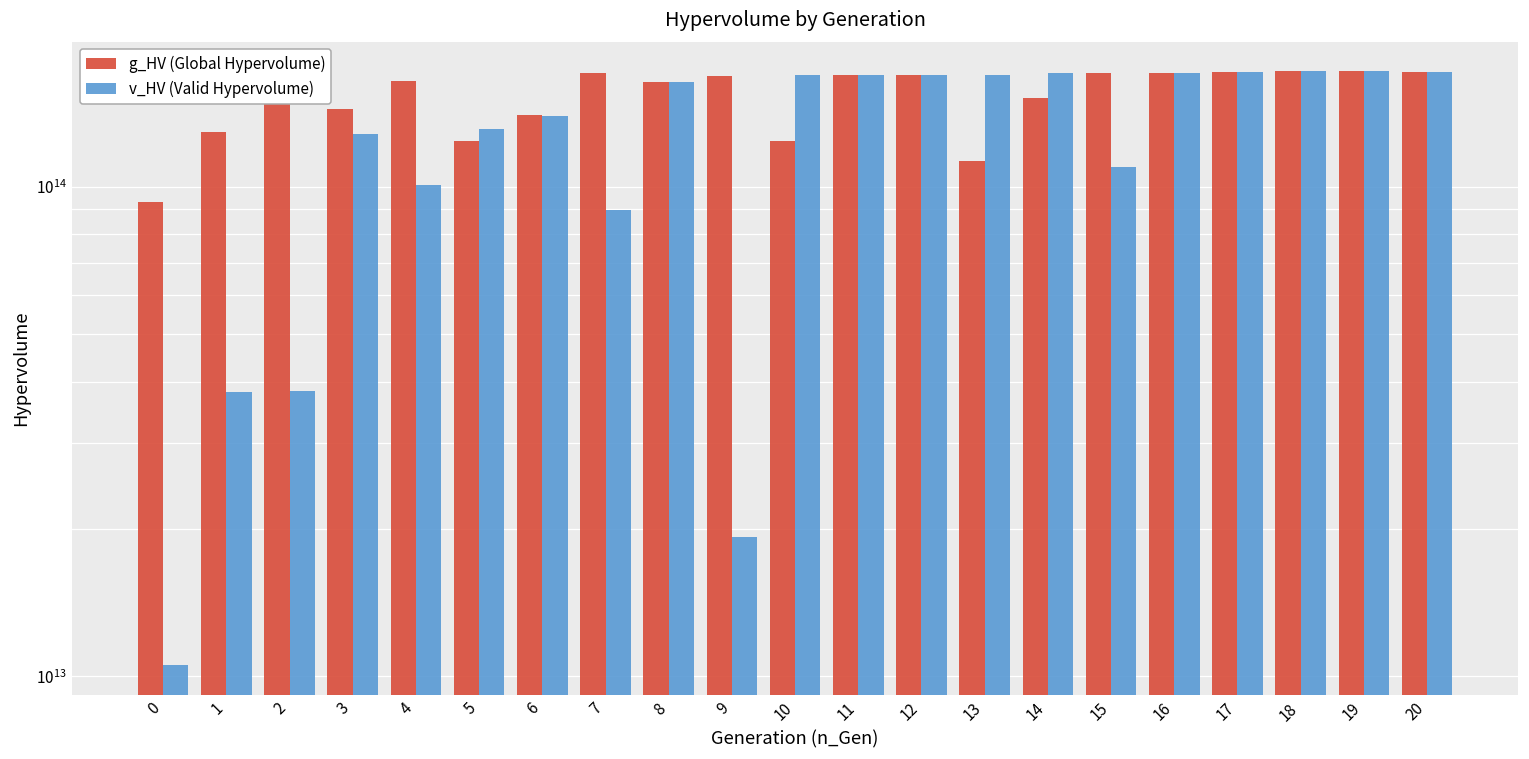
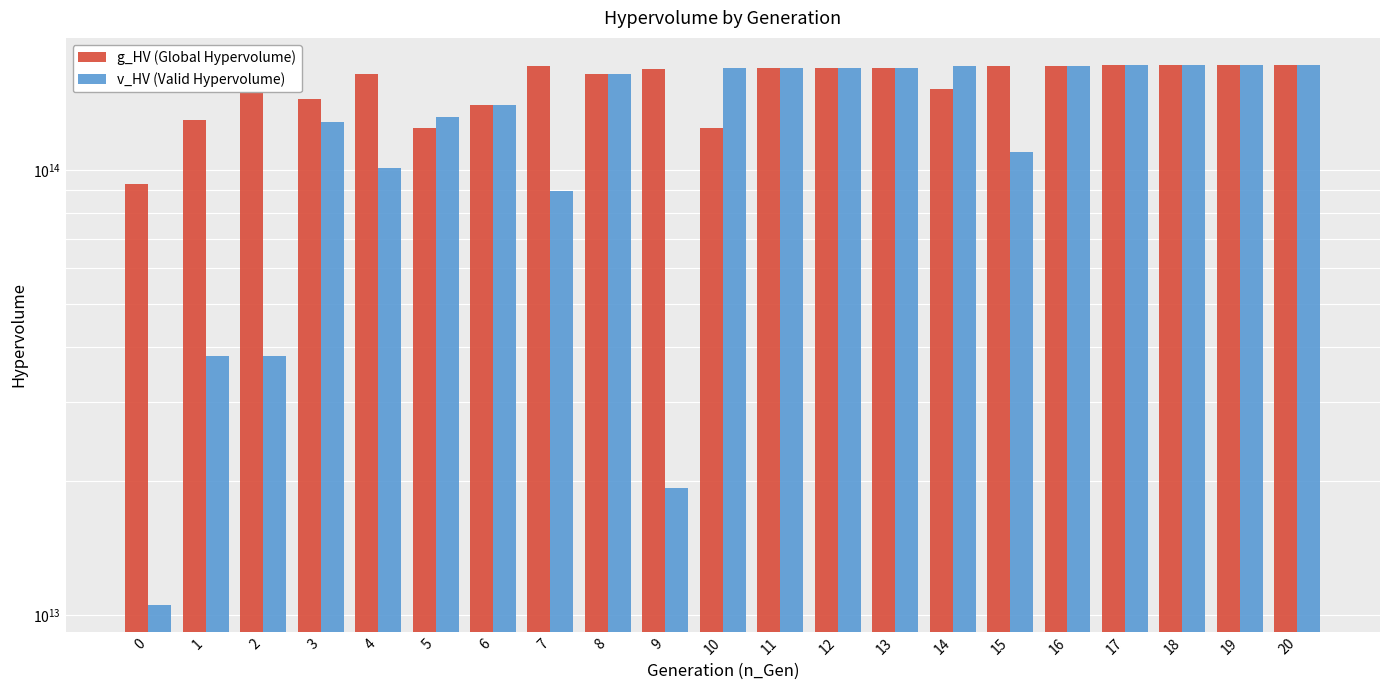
g_HV (Global Hypervolume), 13: 113000000000000 -> 169000000000000
